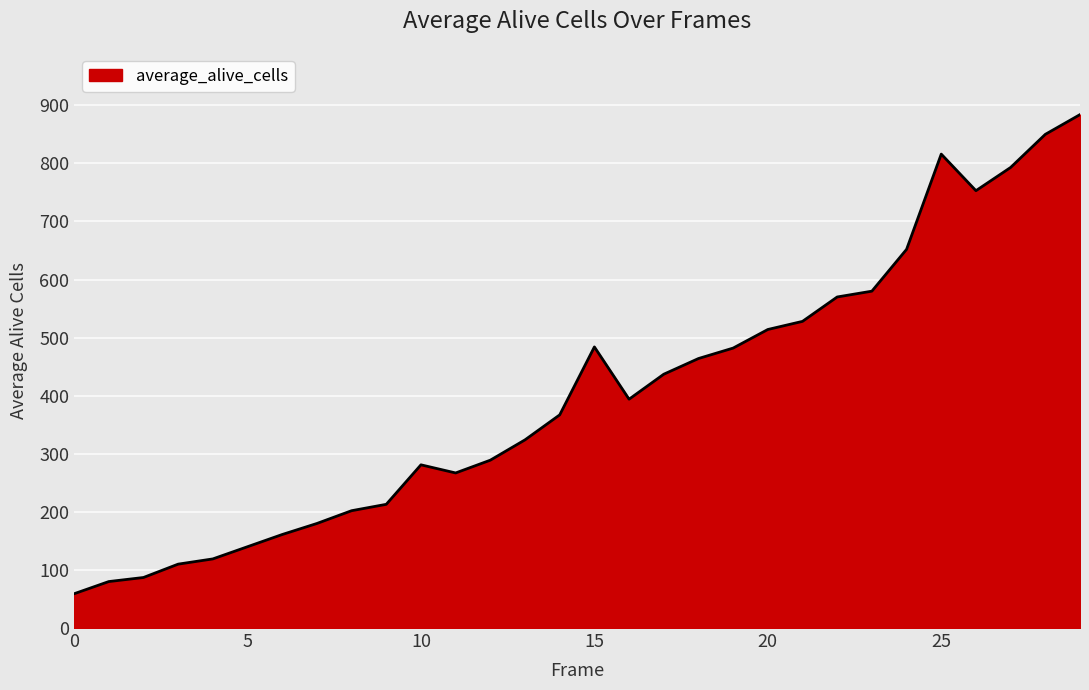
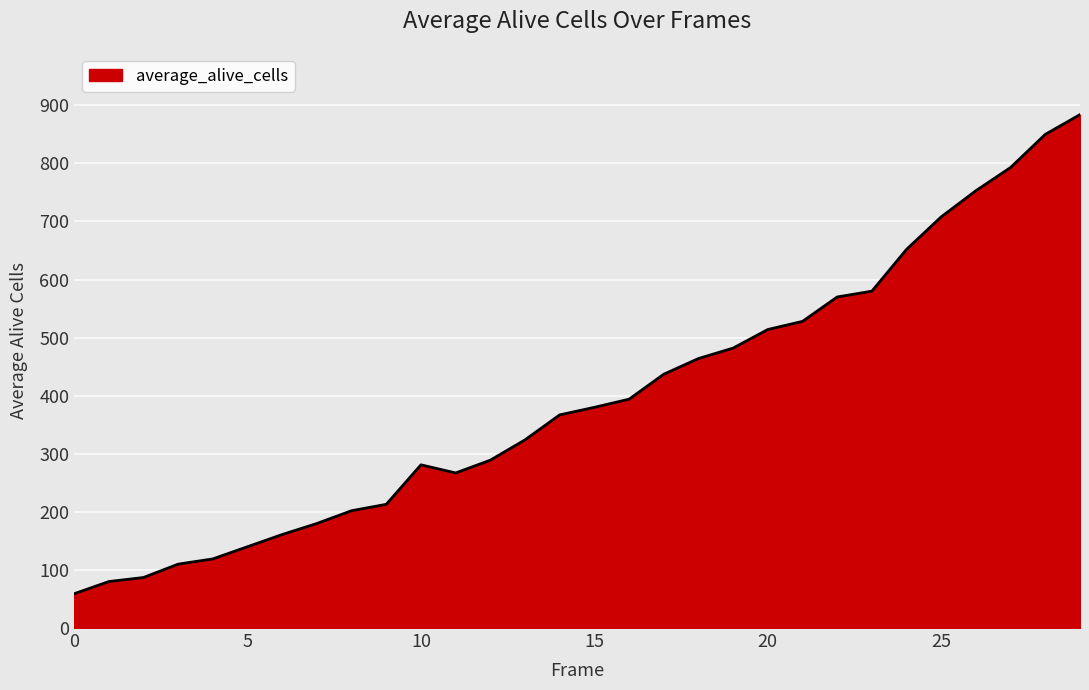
15: 480 -> 380
25: 820 -> 710
